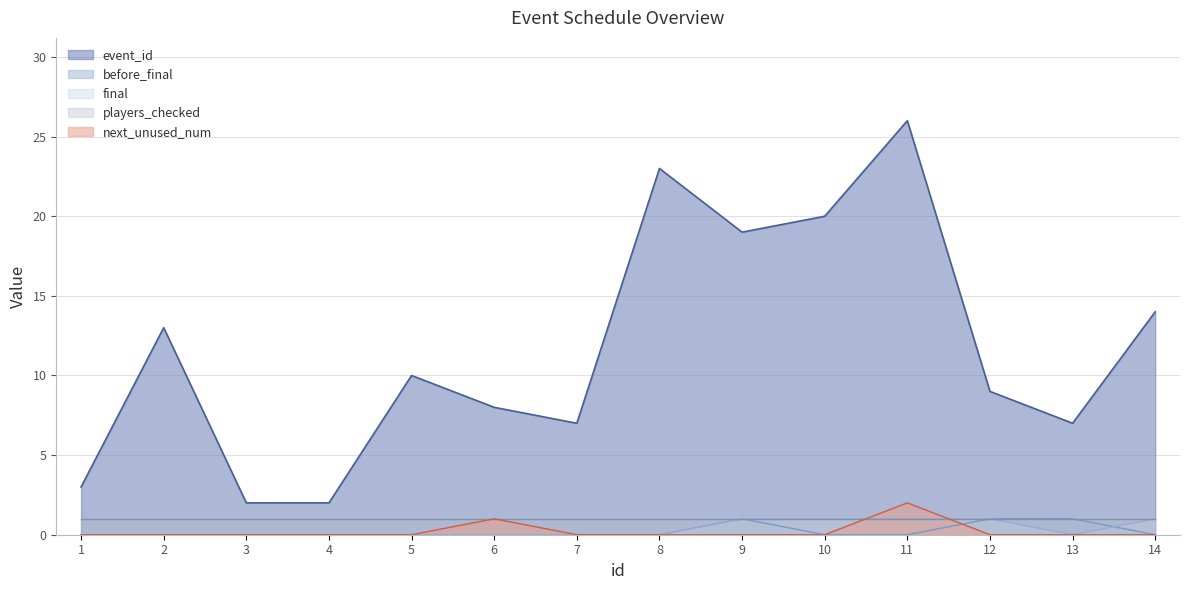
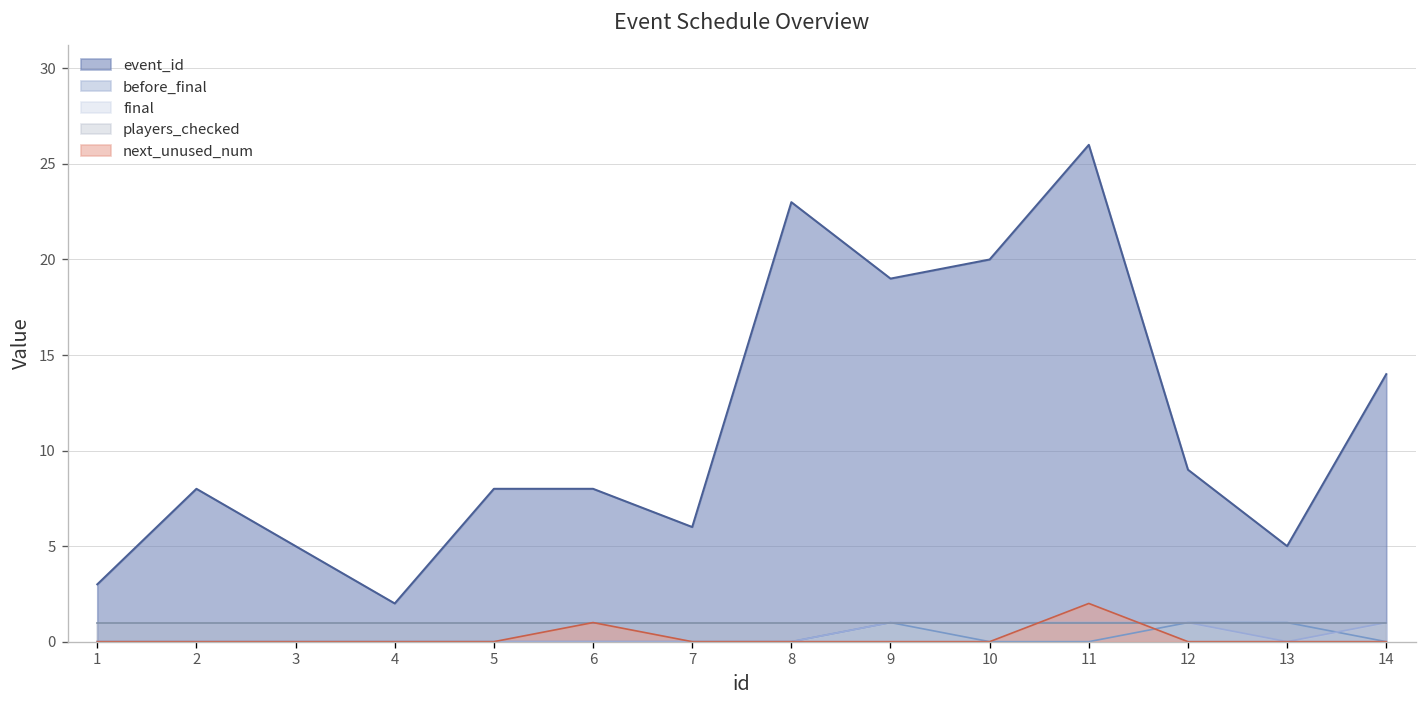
event_id, 2: 13 -> 8
event_id, 3: 2 -> 5
event_id, 5: 10 -> 8
event_id, 7: 7 -> 6
event_id, 13: 7 -> 5
